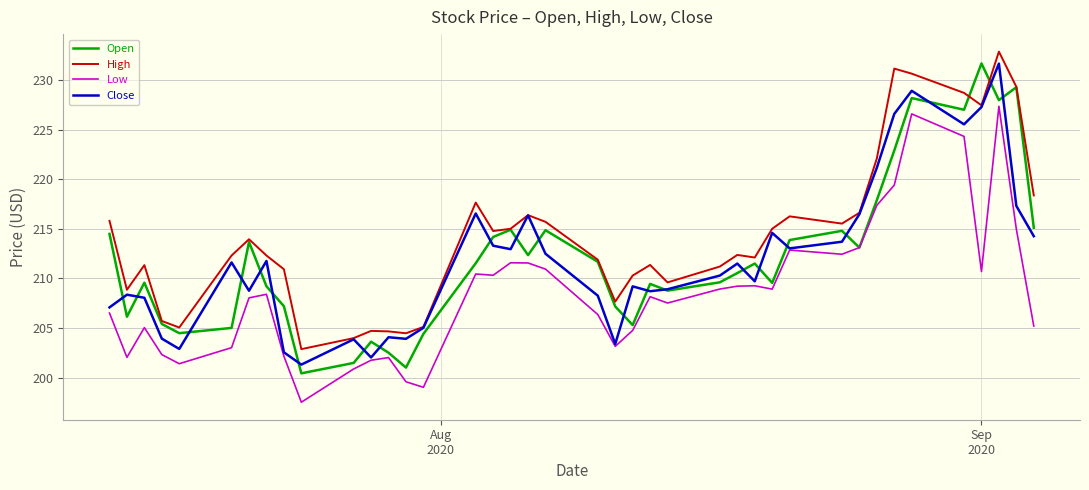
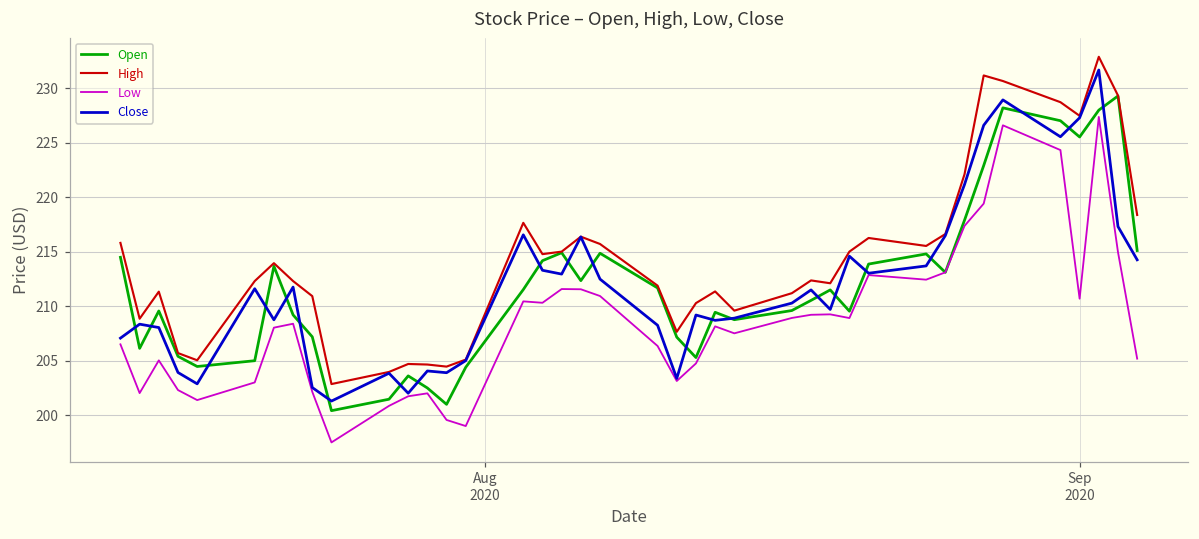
Open, Sep 2020: 232 -> 226
